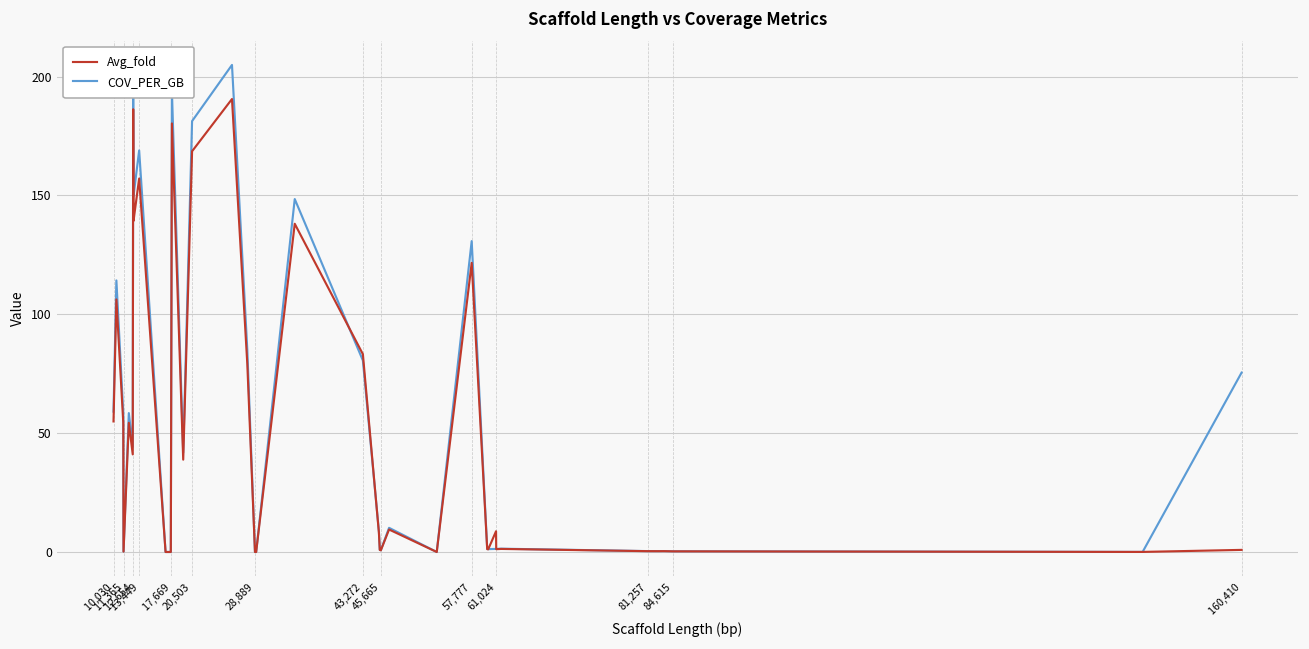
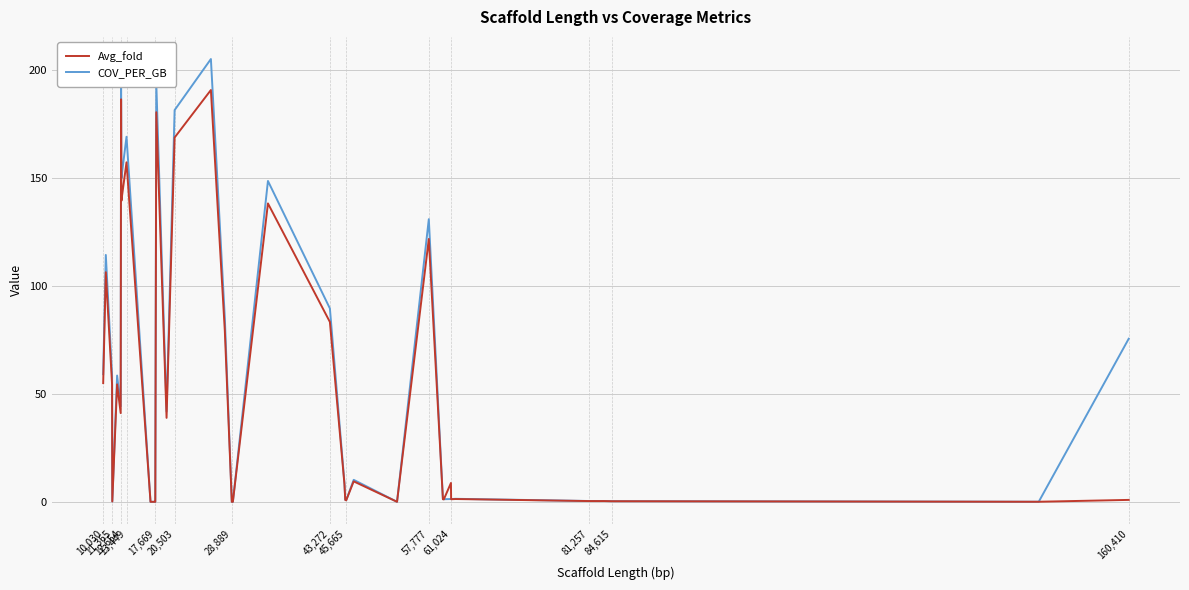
COV_PER_GB, 43,272: 81 -> 89
